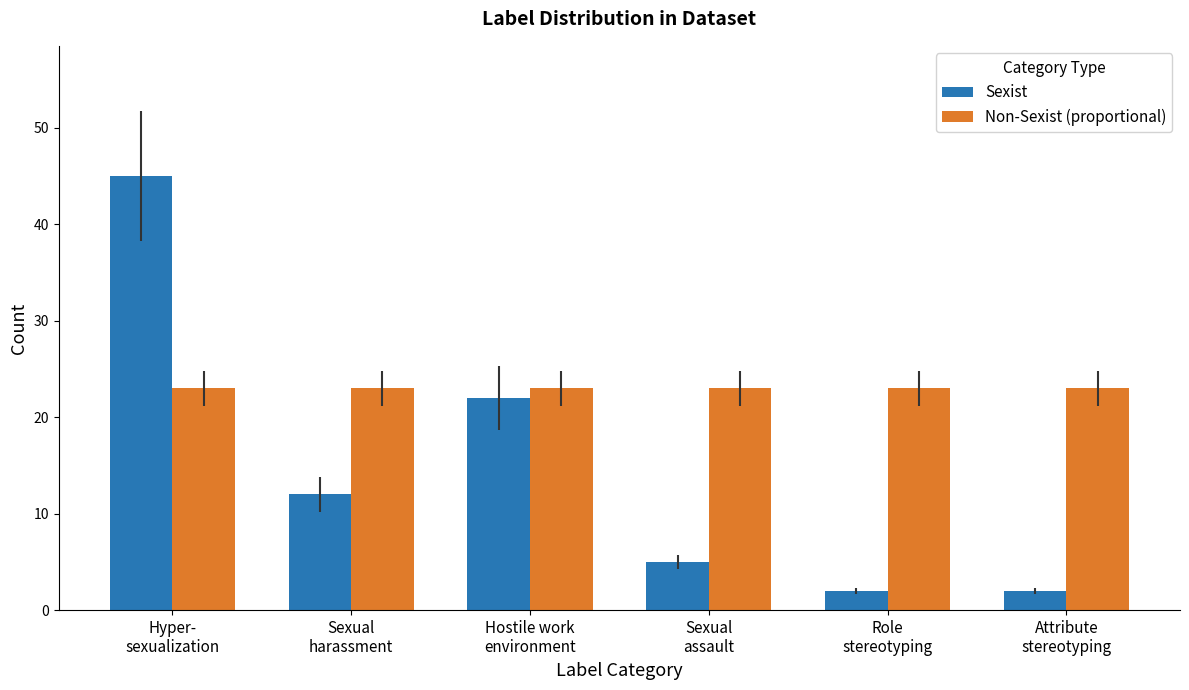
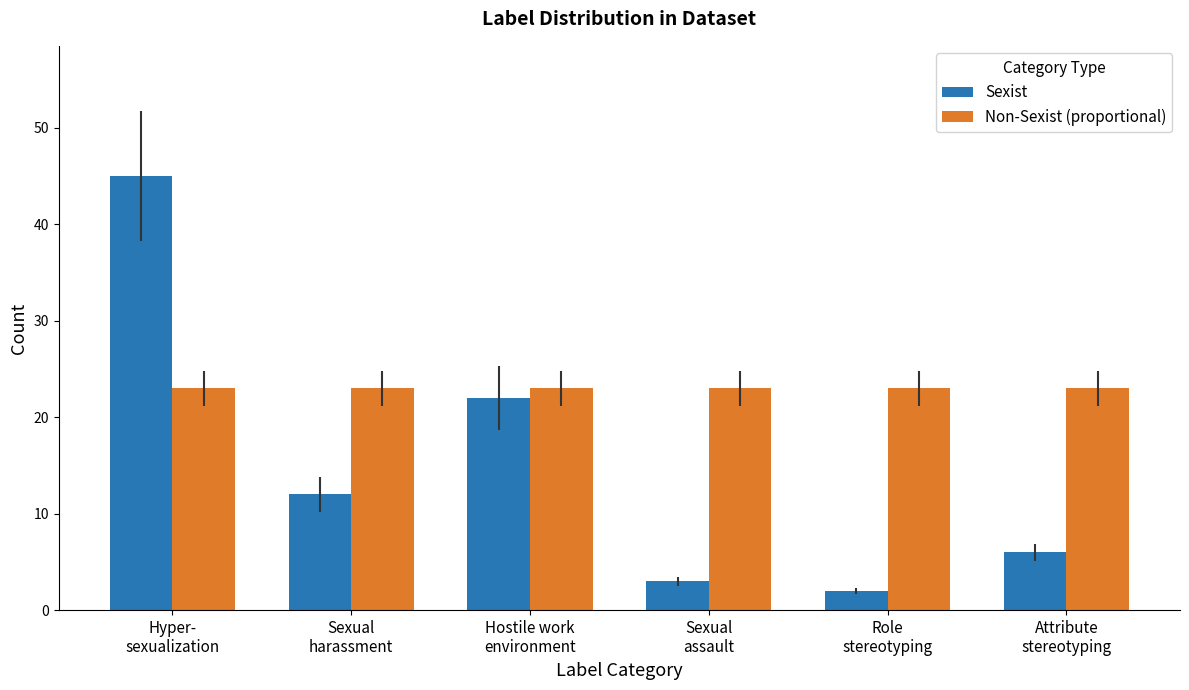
Sexist, Sexual assault: 5 -> 3
Sexist, Attribute stereotyping: 2 -> 6
